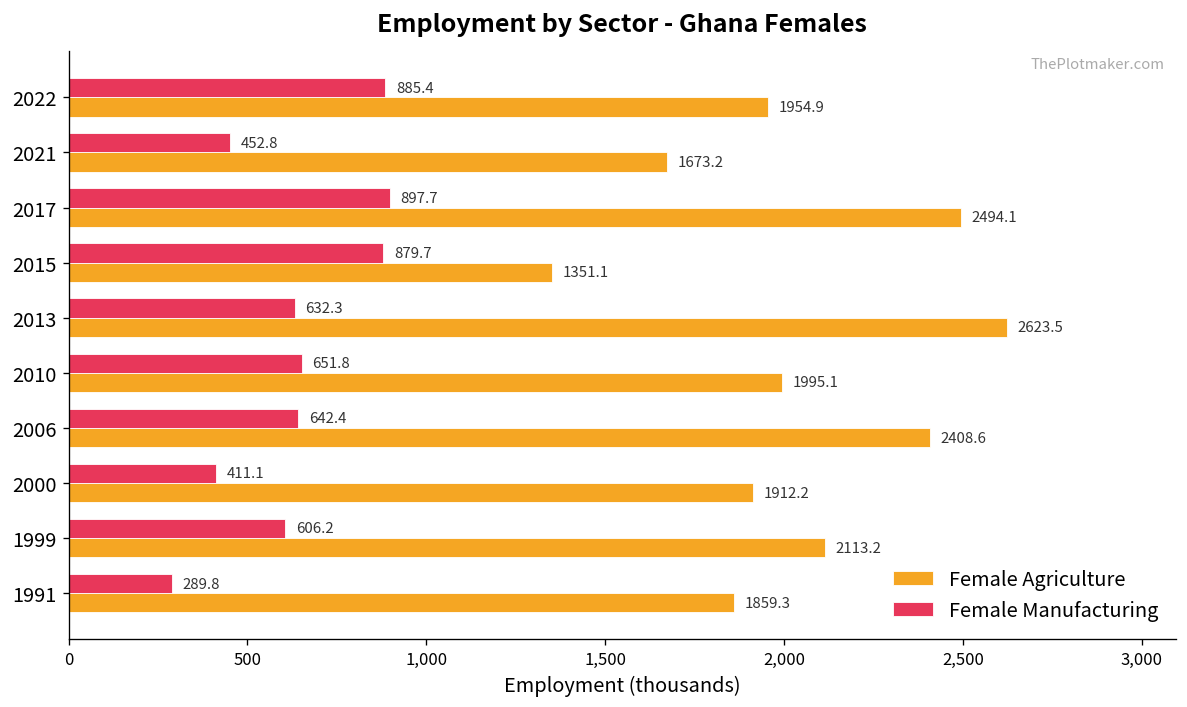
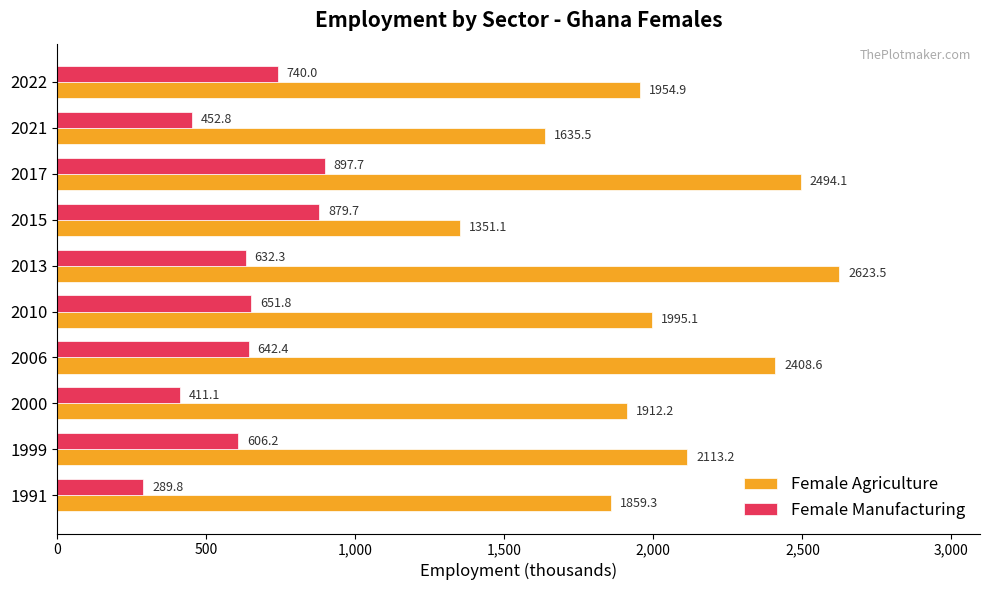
Female Manufacturing, 2022: 885.4 -> 740.0
Female Agriculture, 2021: 1673.2 -> 1635.5
